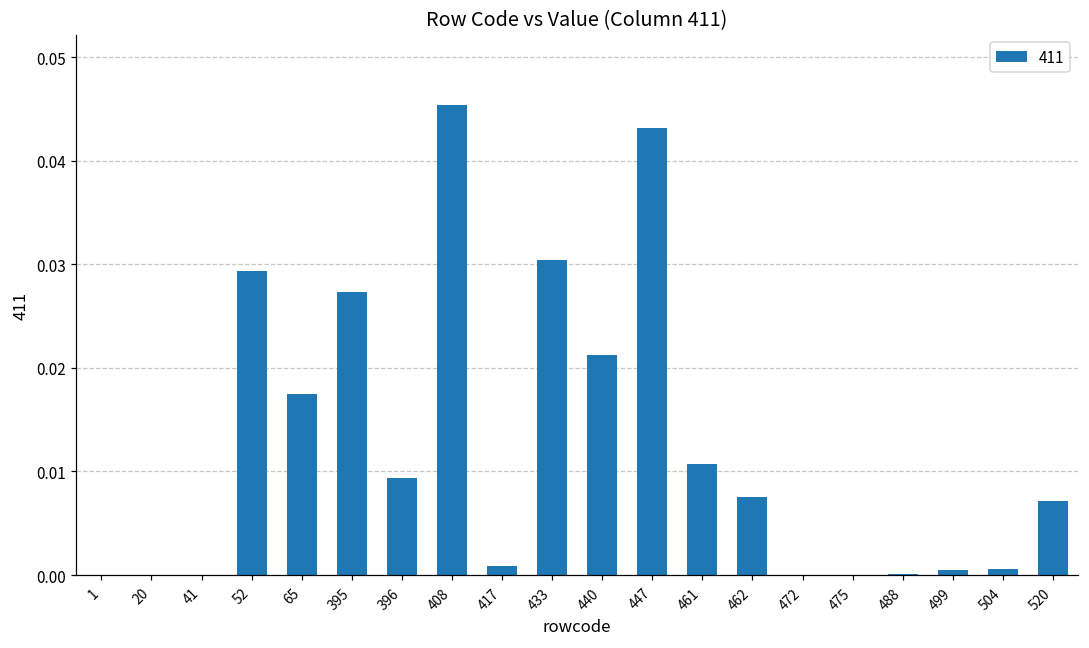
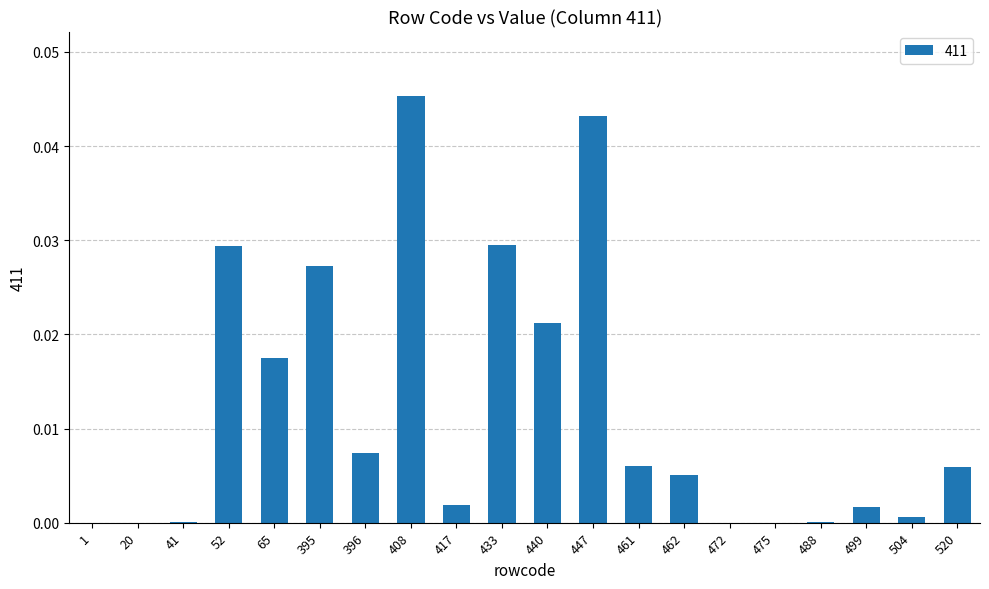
396: 0.009 -> 0.007
417: 0.001 -> 0.002
433: 0.0304 -> 0.0295
461: 0.011 -> 0.006
462: 0.008 -> 0.005
499: 0.000 -> 0.002
520: 0.007 -> 0.006
